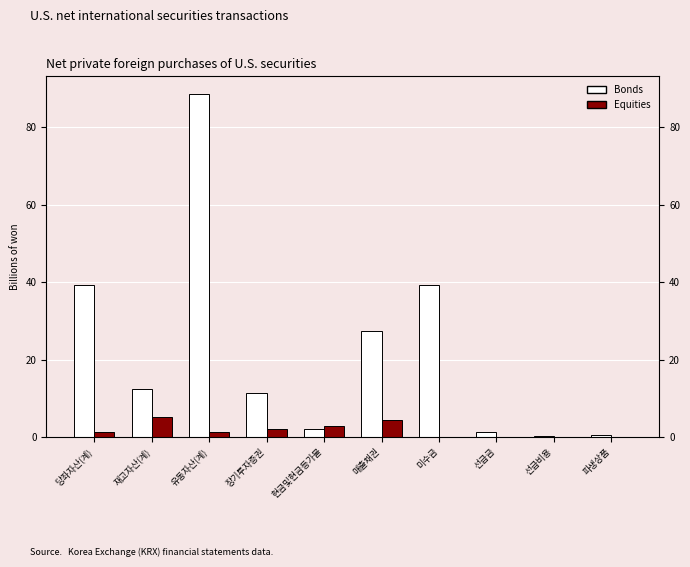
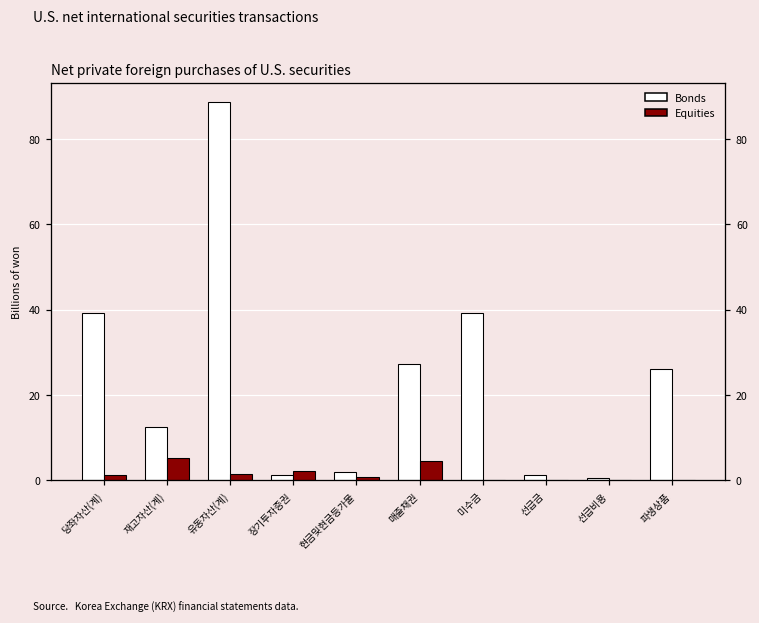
Bonds, 장기투자증권: 11 -> 1
Equities, 현금및현금등가물: 3 -> 1
Bonds, 파생상품: 1 -> 26
